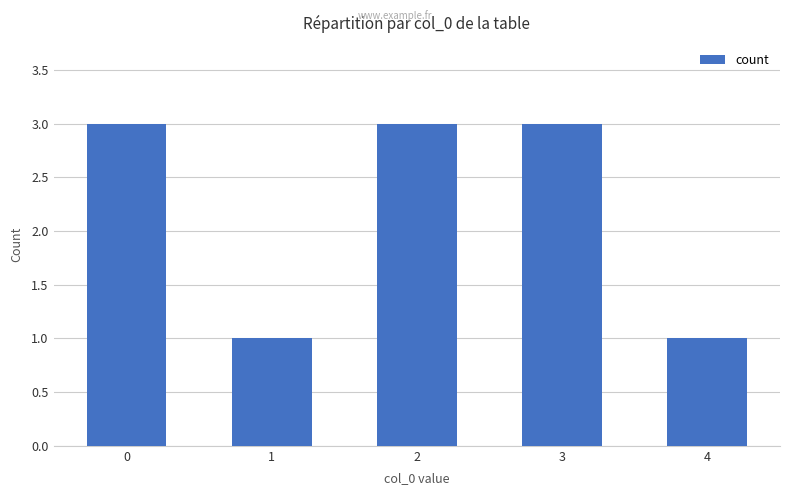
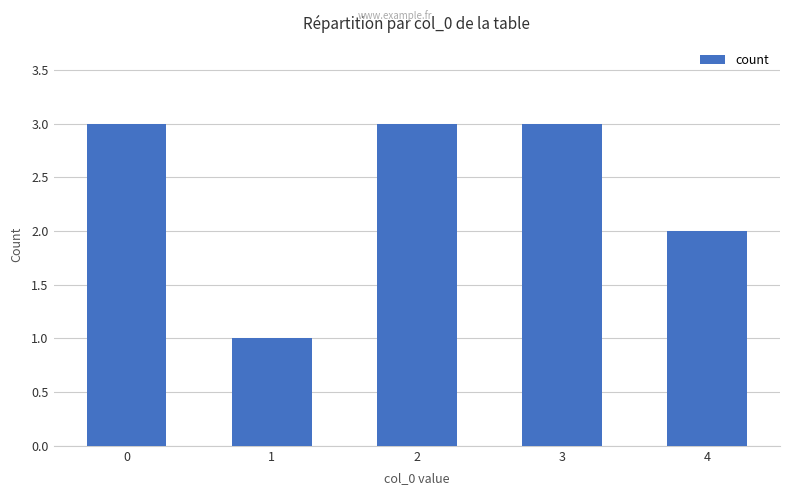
4: 1 -> 2
